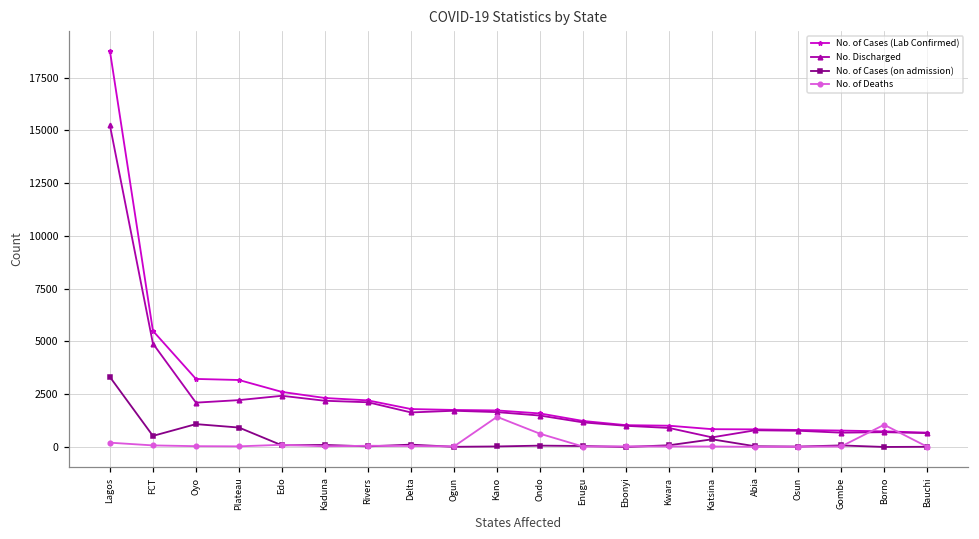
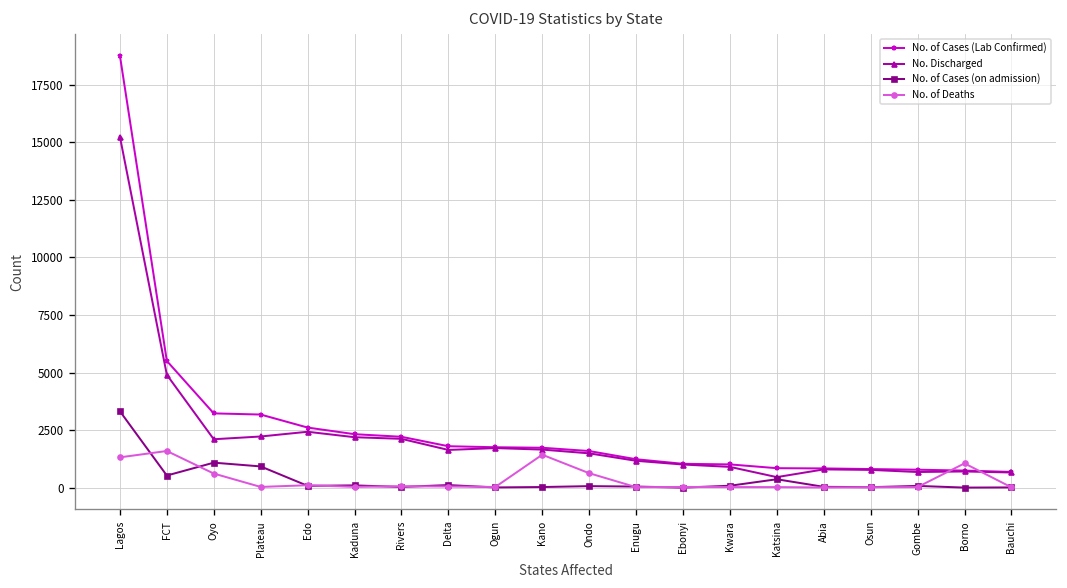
No. of Deaths, Lagos: 200 -> 1300
No. of Deaths, FCT: 100 -> 1600
No. of Deaths, Oyo: 0 -> 600
